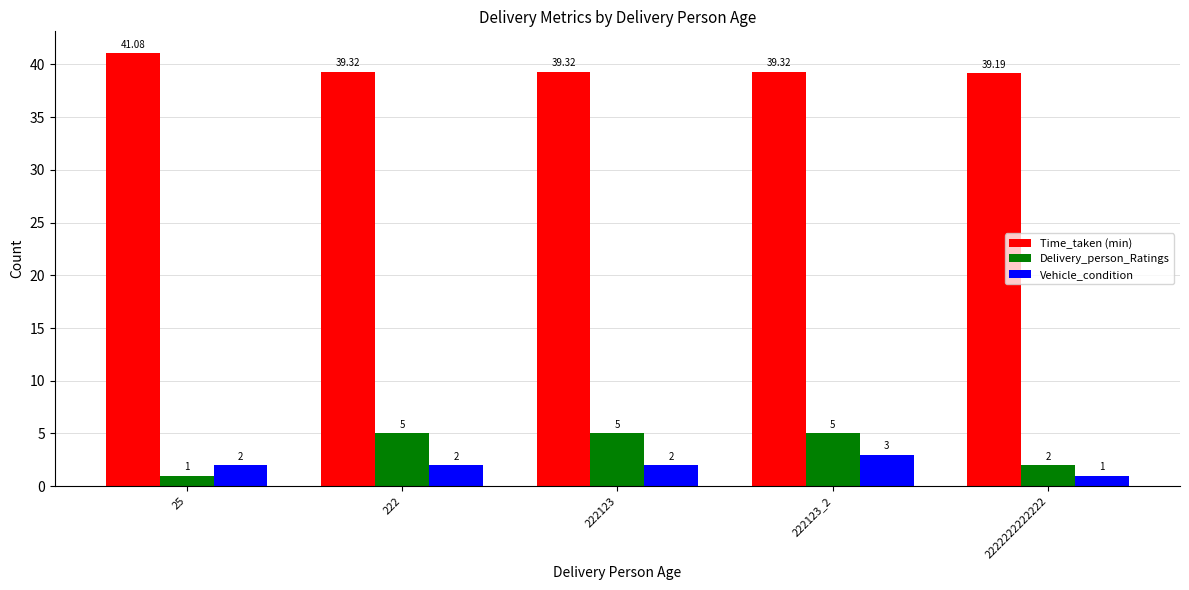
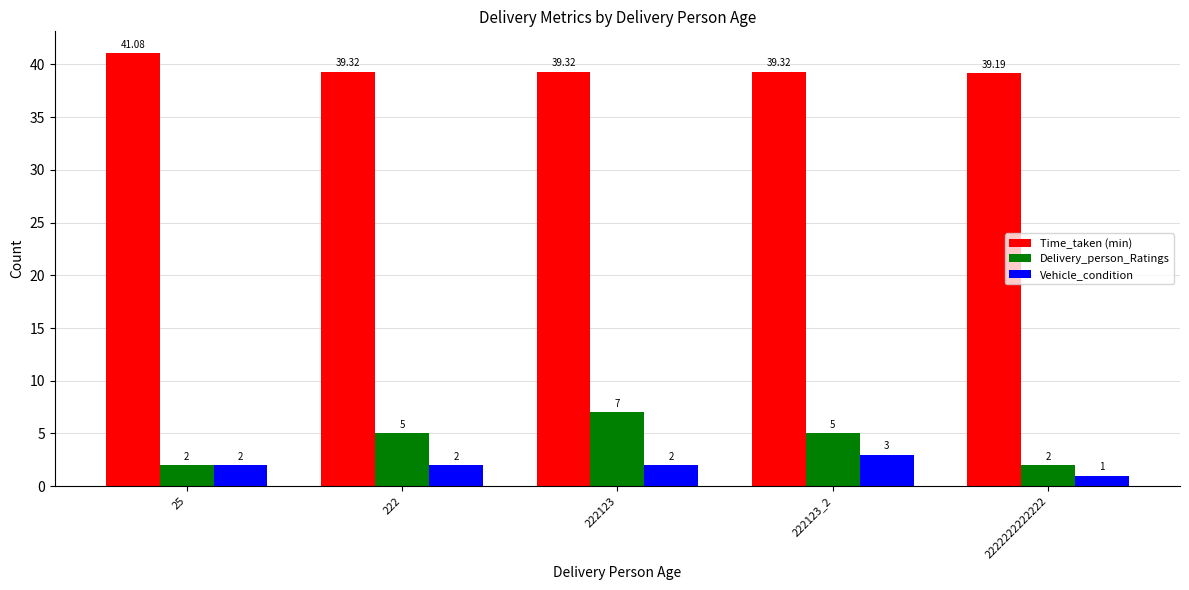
Delivery_person_Ratings, 25: 1 -> 2
Delivery_person_Ratings, 222123: 5 -> 7
